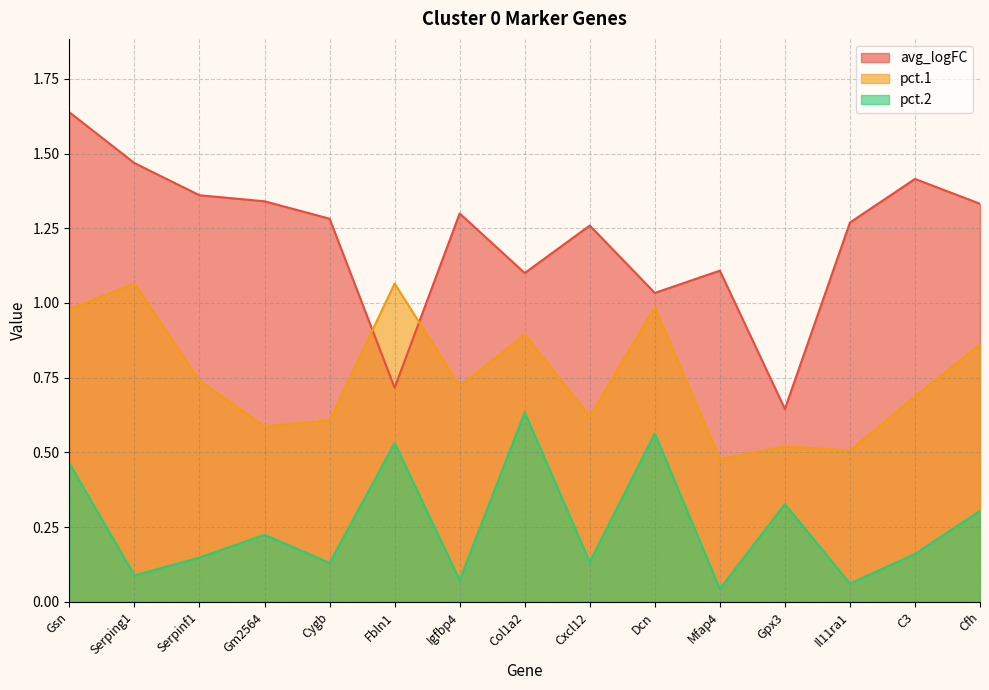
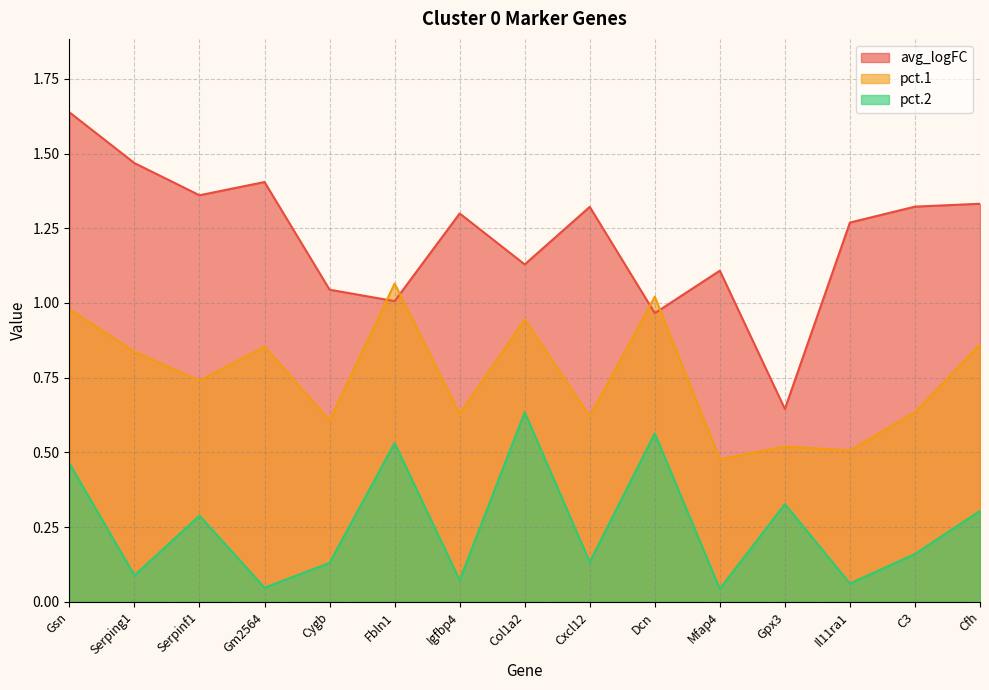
pct.1, Serping1: 1.07 -> 0.84
pct.2, Serpinf1: 0.15 -> 0.29
avg_logFC, Gm2564: 1.34 -> 1.40
pct.1, Gm2564: 0.59 -> 0.85
pct.2, Gm2564: 0.22 -> 0.05
avg_logFC, Cygb: 1.28 -> 1.04
avg_logFC, Fbln1: 0.72 -> 1.01
pct.1, Igfbp4: 0.72 -> 0.63
avg_logFC, Col1a2: 1.10 -> 1.13
pct.1, Col1a2: 0.89 -> 0.95
avg_logFC, Cxcl12: 1.26 -> 1.32
avg_logFC, Dcn: 1.03 -> 0.97
pct.1, Dcn: 0.99 -> 1.02
avg_logFC, C3: 1.42 -> 1.32
pct.1, C3: 0.69 -> 0.64
